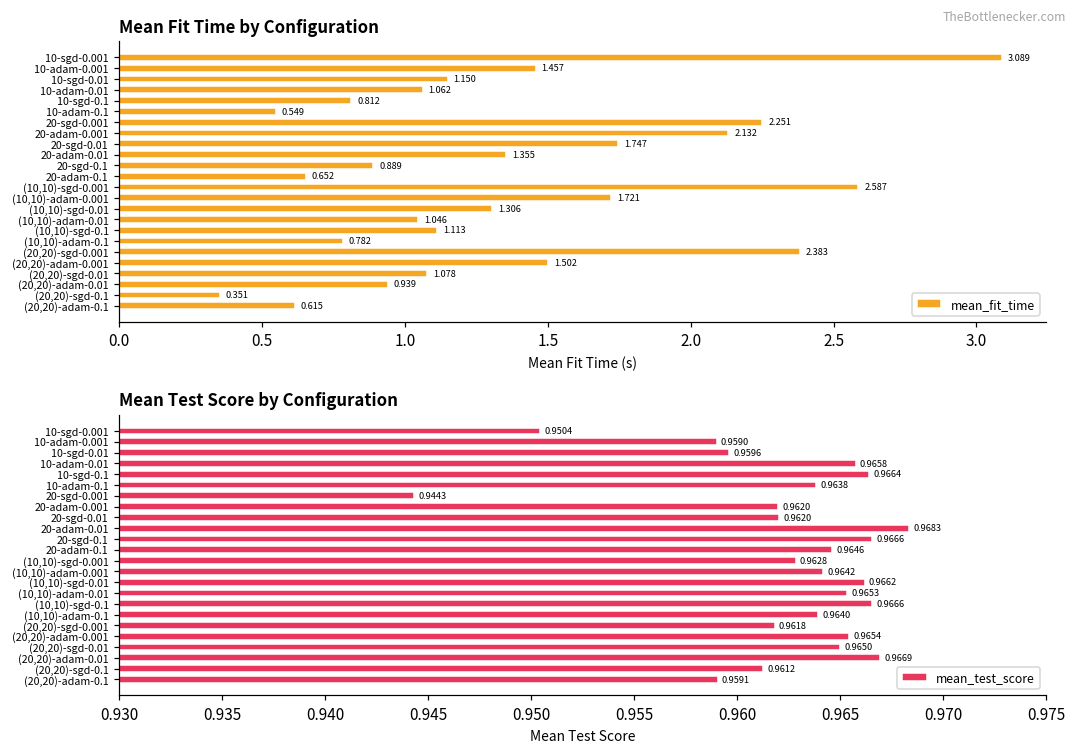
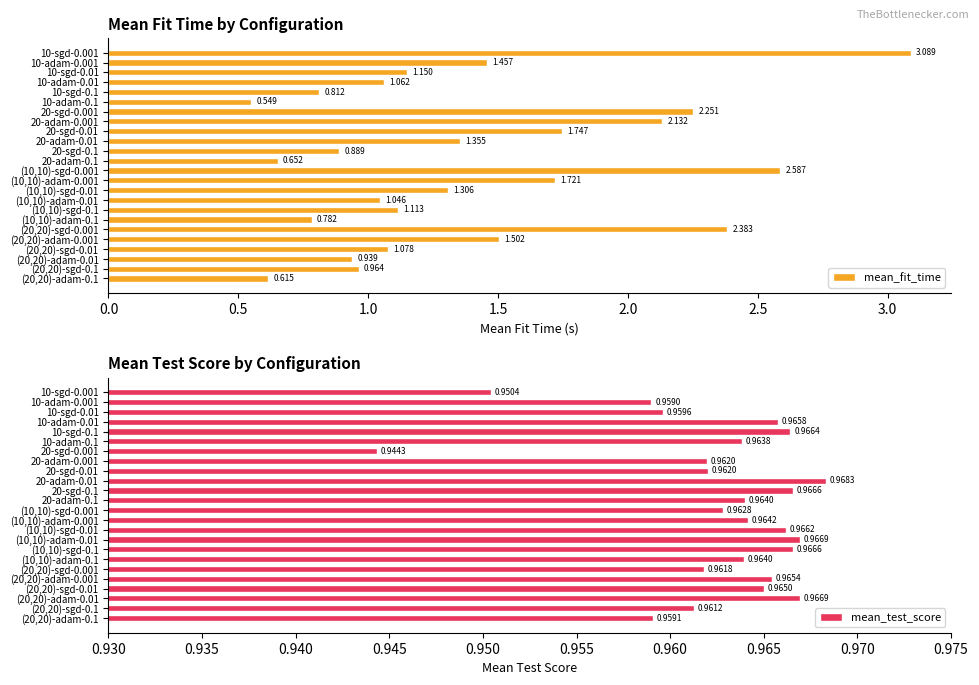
Mean Fit Time by Configuration, (20,20)-sgd-0.1: 0.351 -> 0.964
Mean Test Score by Configuration, 20-adam-0.1: 0.9646 -> 0.9640
Mean Test Score by Configuration, (10,10)-adam-0.01: 0.9653 -> 0.9669
